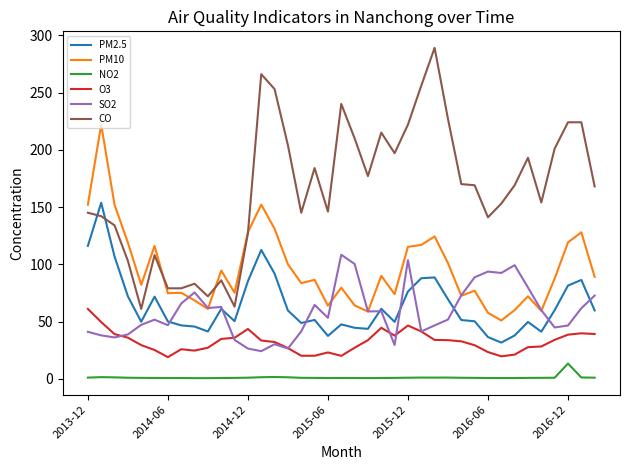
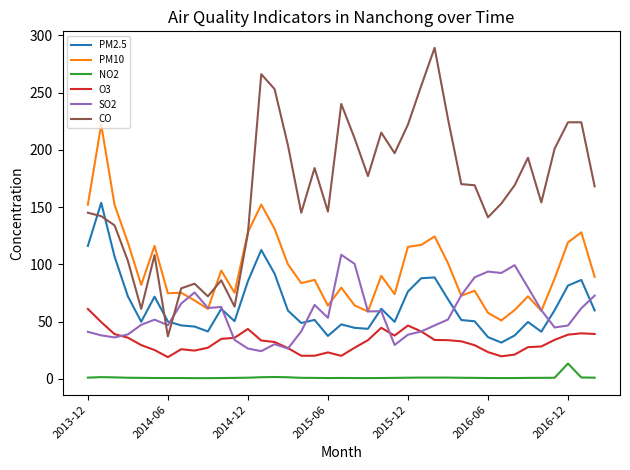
CO, 2014-06: 79 -> 37
SO2, 2015-12: 104 -> 39
